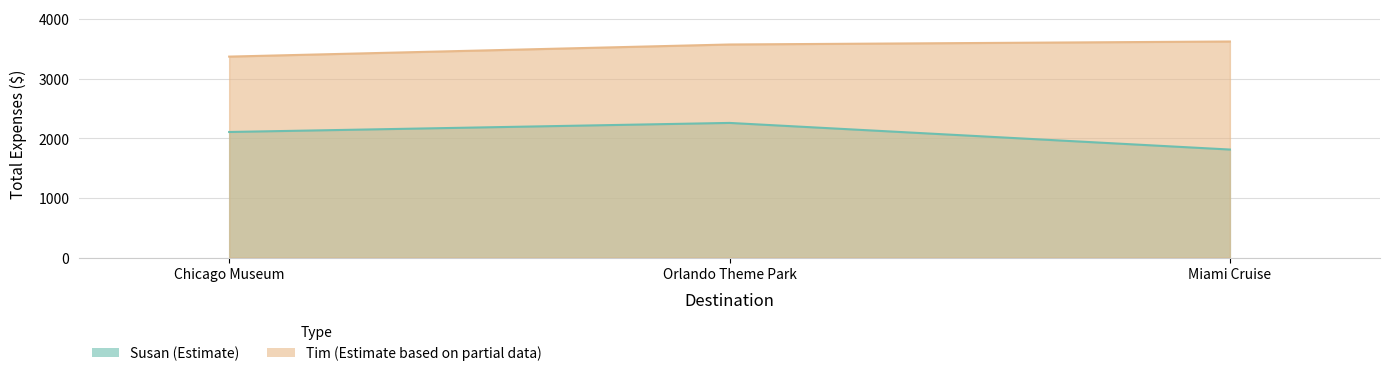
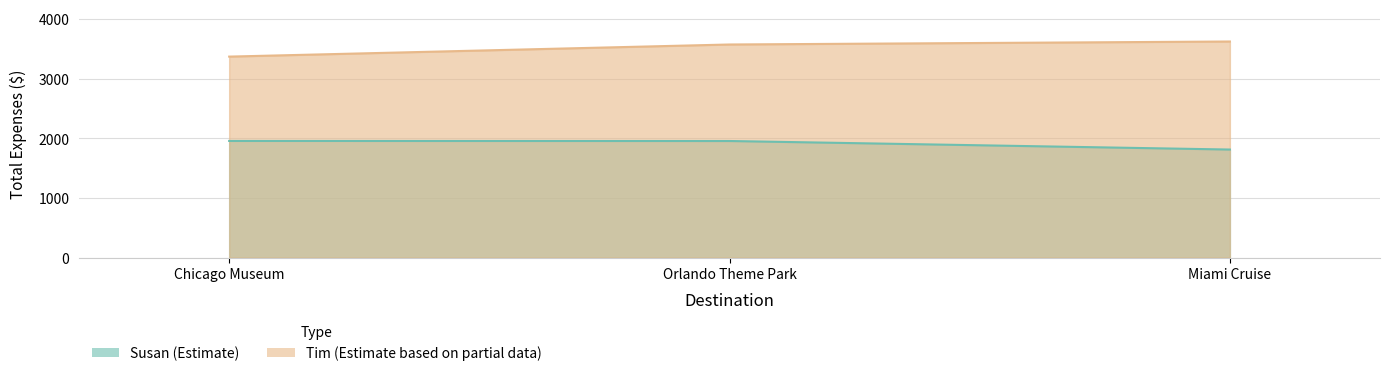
Susan (Estimate), Chicago Museum: 2100 -> 2000
Susan (Estimate), Orlando Theme Park: 2300 -> 2000
